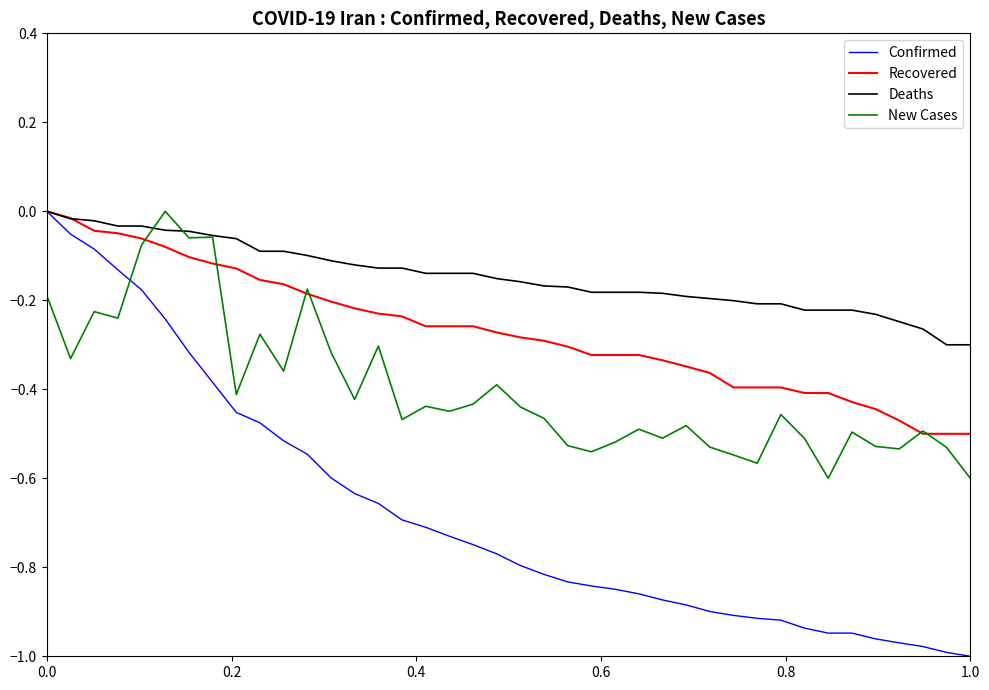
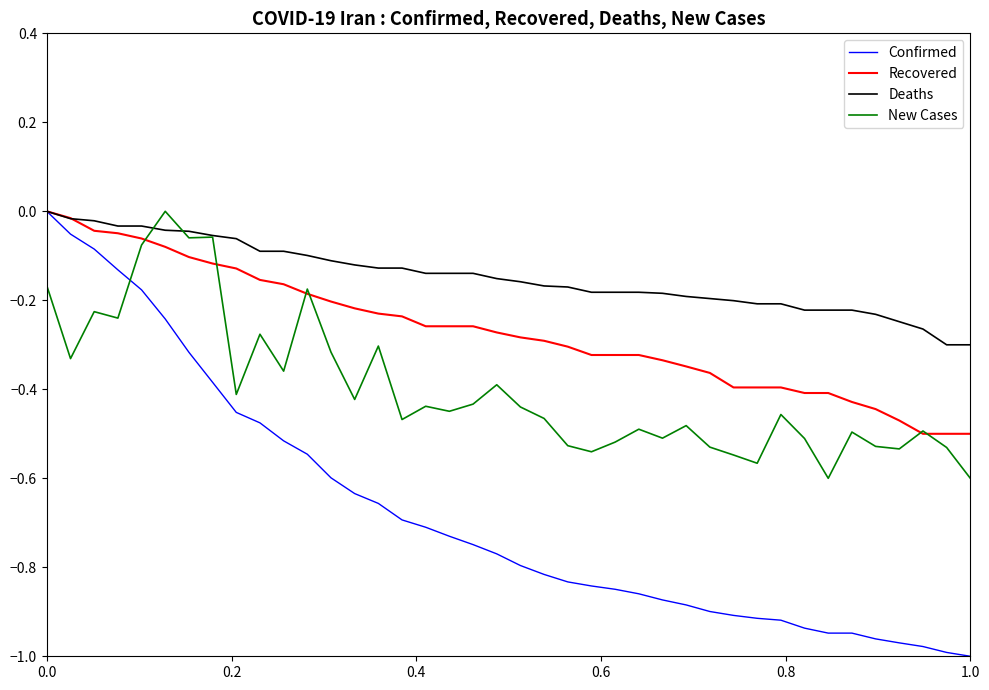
New Cases, 0.0: -0.19 -> -0.17
